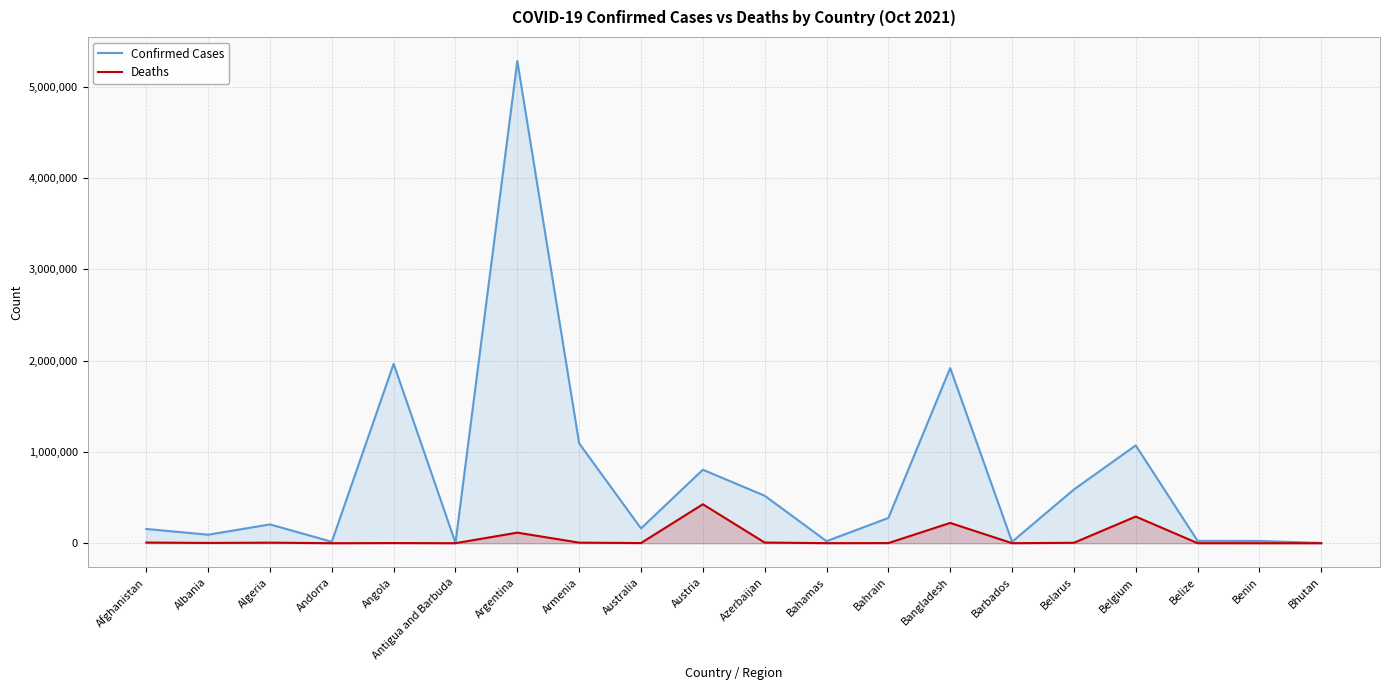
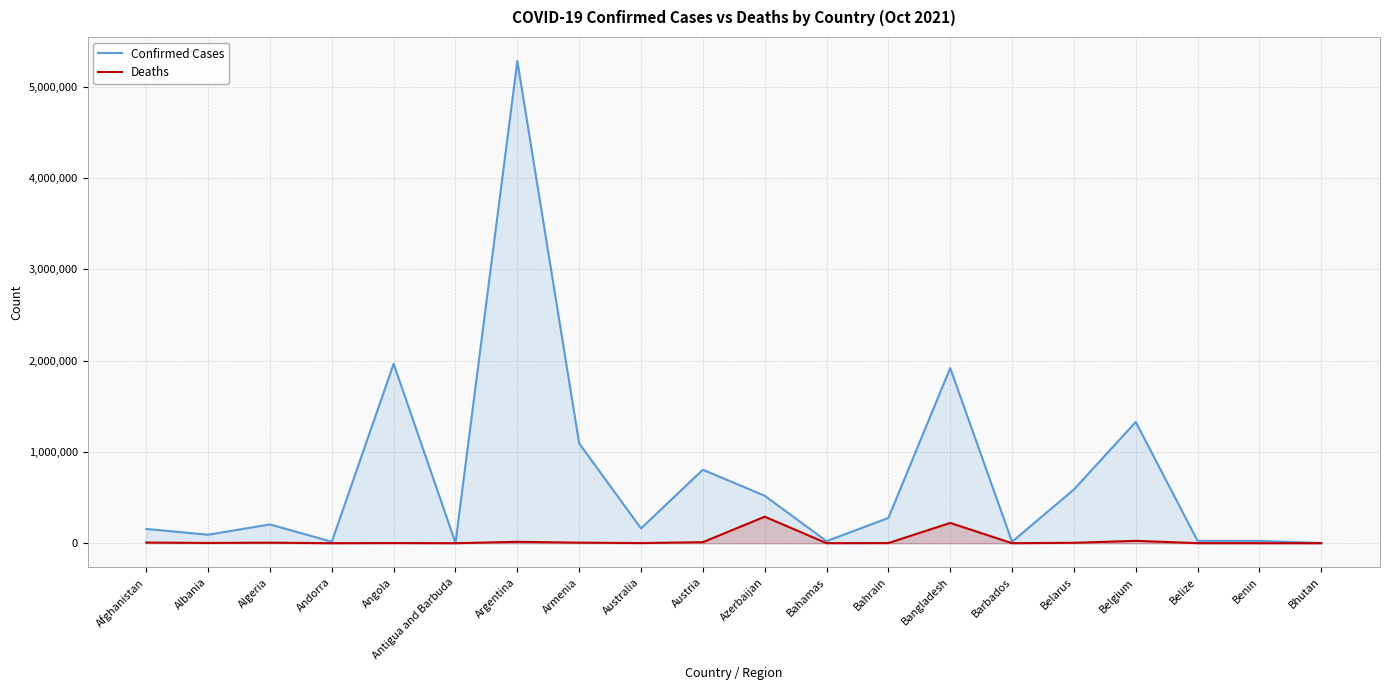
Deaths, Argentina: 100,000 -> 0
Deaths, Austria: 400,000 -> 0
Deaths, Azerbaijan: 0 -> 300,000
Confirmed Cases, Belgium: 1,100,000 -> 1,300,000
Deaths, Belgium: 300,000 -> 0
